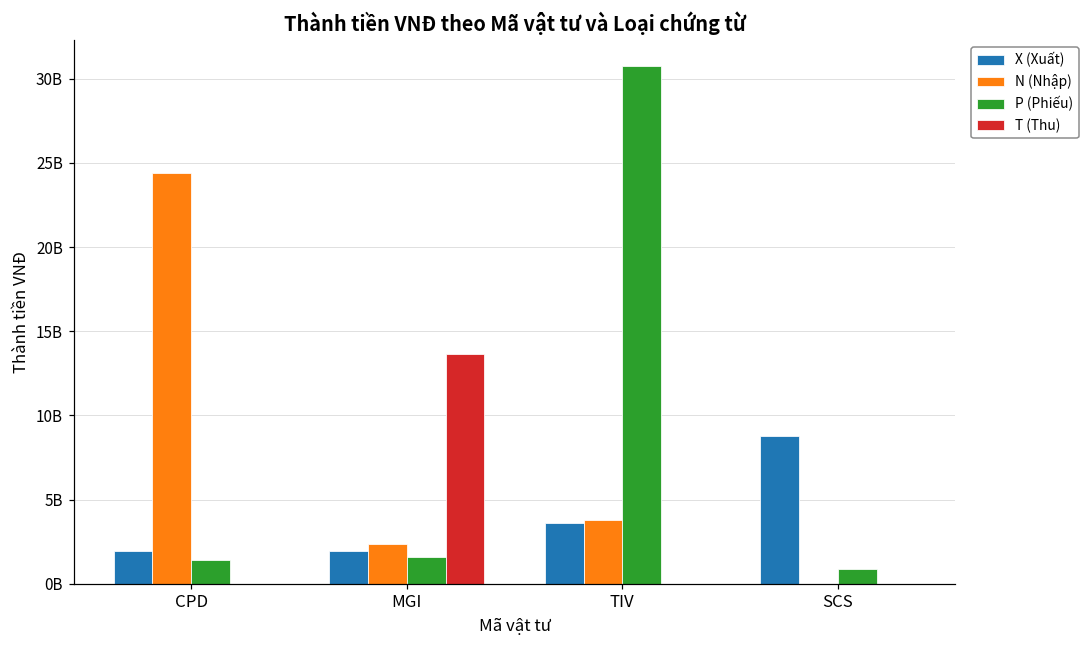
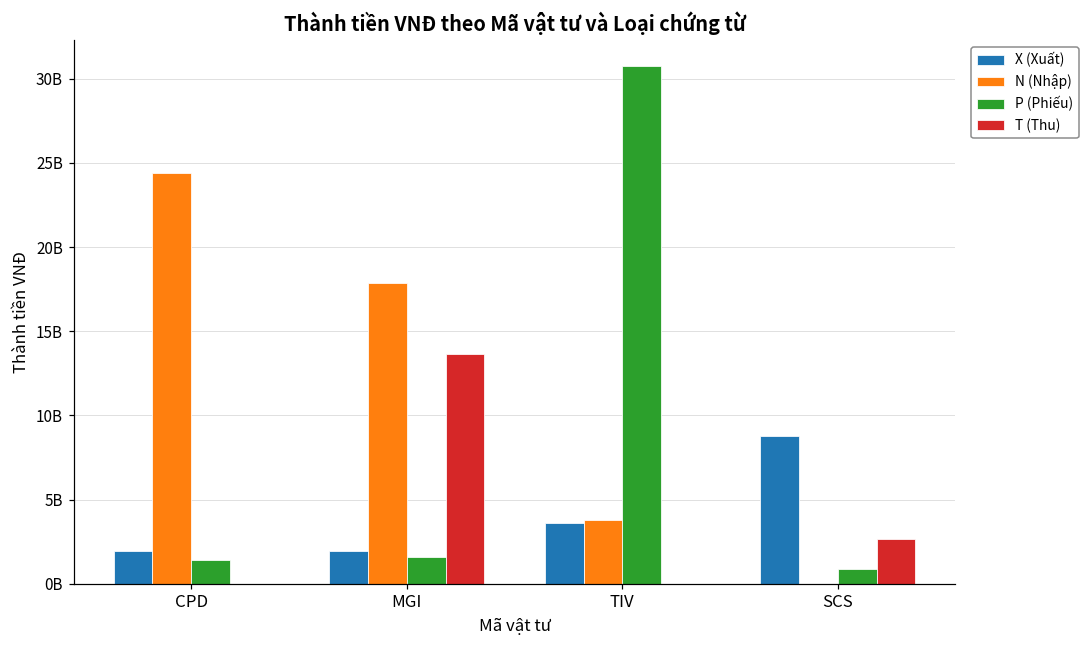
N (Nhập), MGI: 2300000000 -> 17900000000
T (Thu), SCS: 0 -> 2600000000
